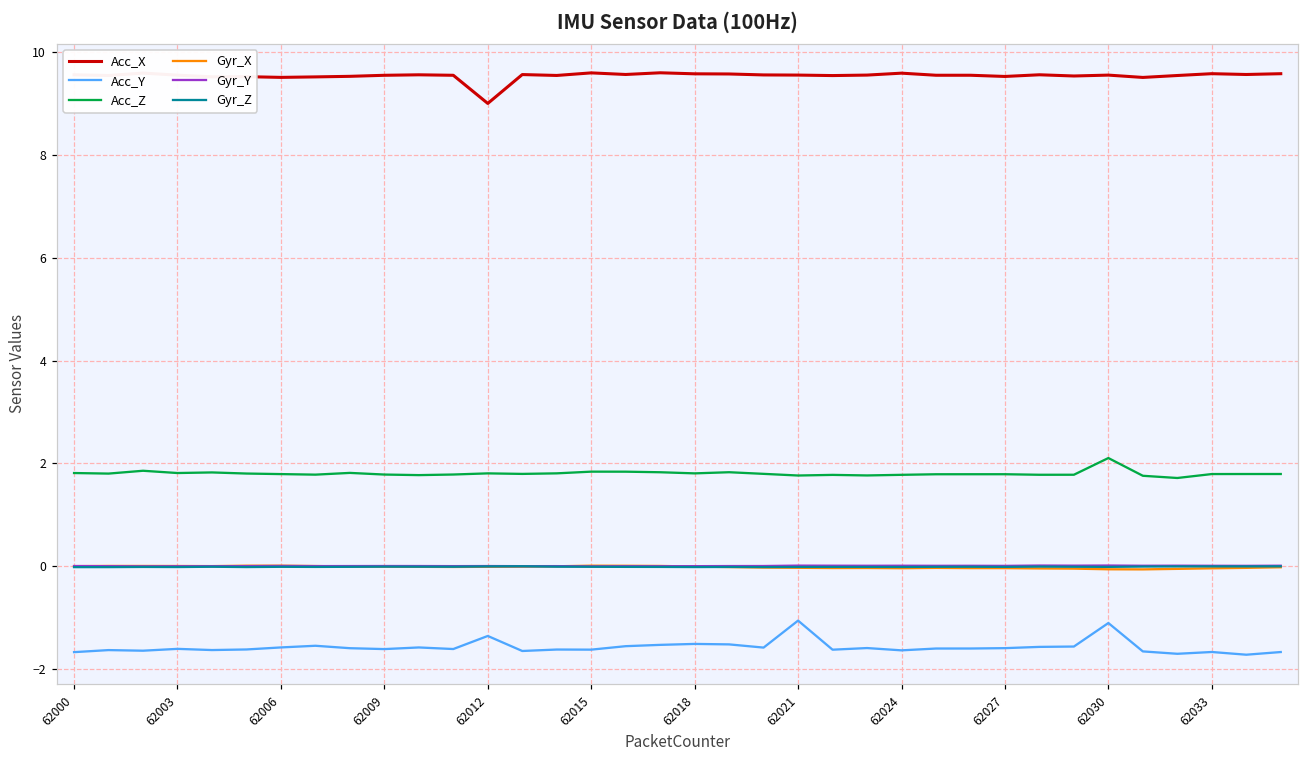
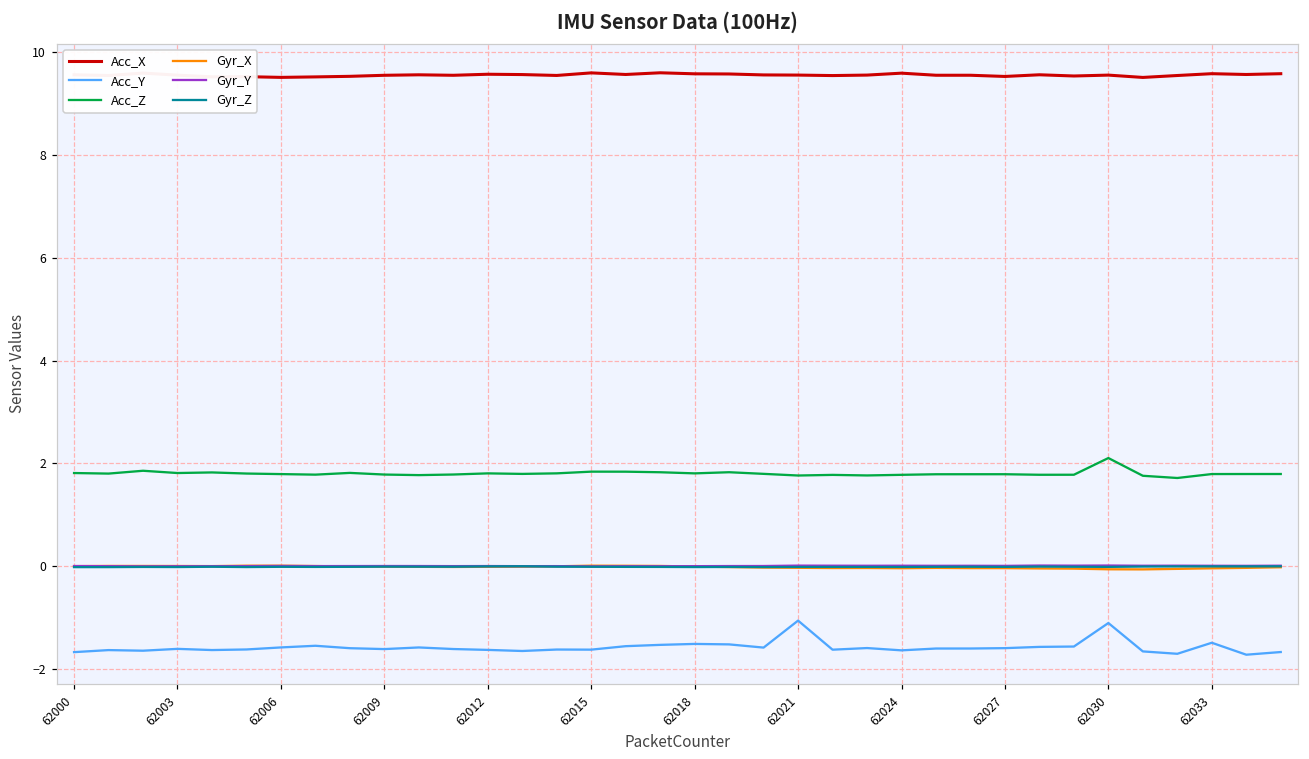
Acc_X, 62012: 9.0 -> 9.6
Acc_Y, 62012: -1.4 -> -1.6
Acc_Y, 62033: -1.7 -> -1.5
